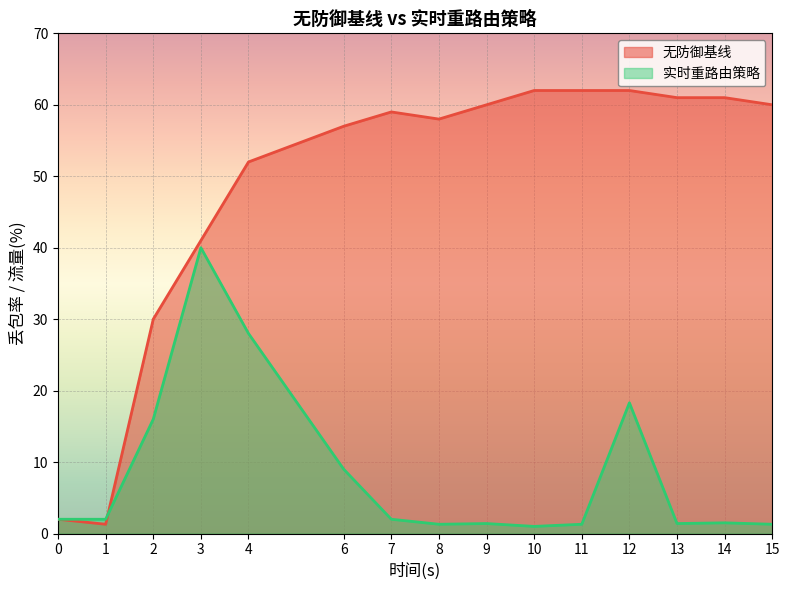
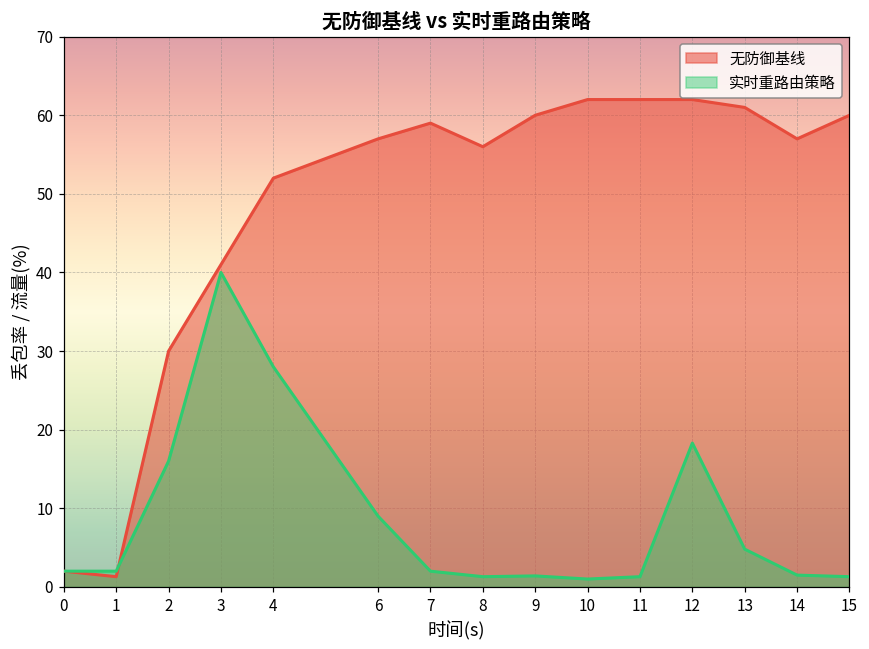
无防御基线, 8: 58 -> 56
实时重路由策略, 13: 1 -> 5
无防御基线, 14: 61 -> 57
